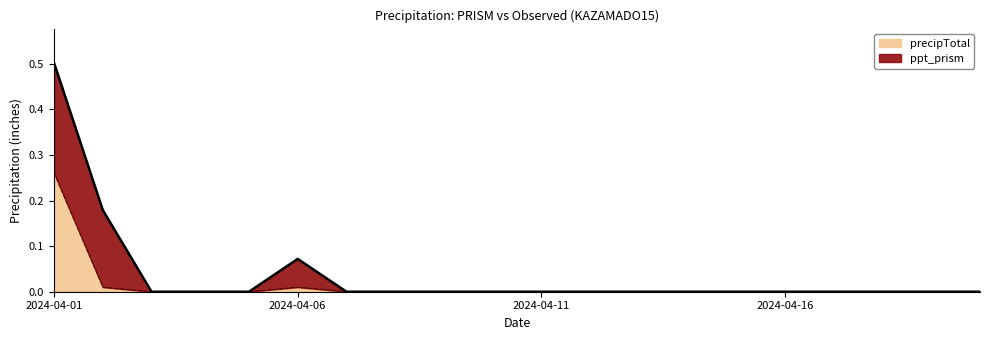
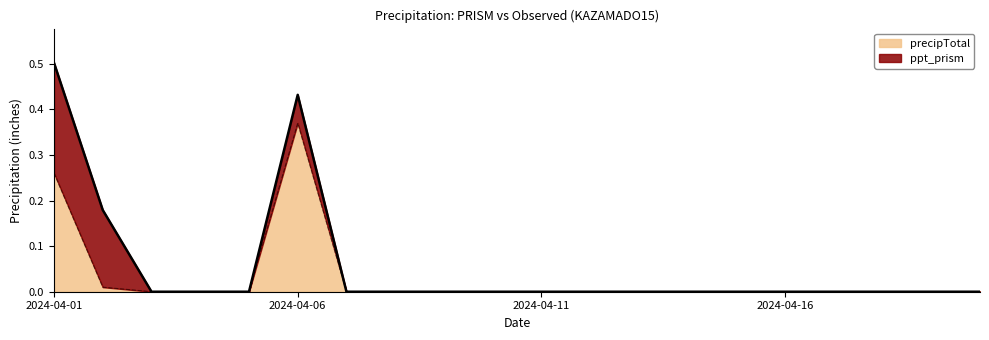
precipTotal, 2024-04-06: 0.01 -> 0.37
